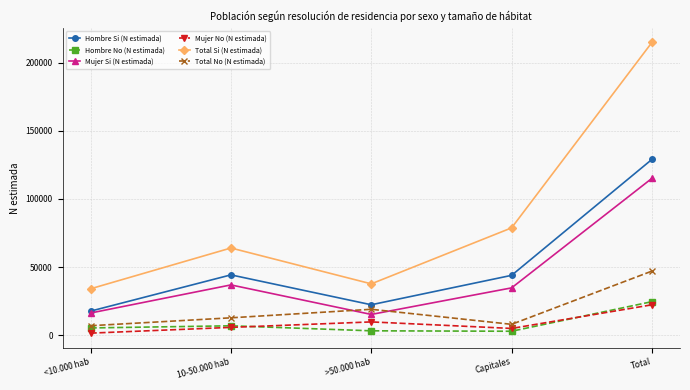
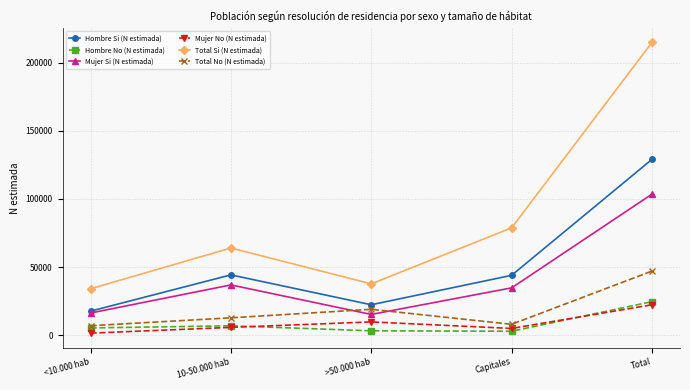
Mujer Si (N estimada), Total: 115000 -> 103000
